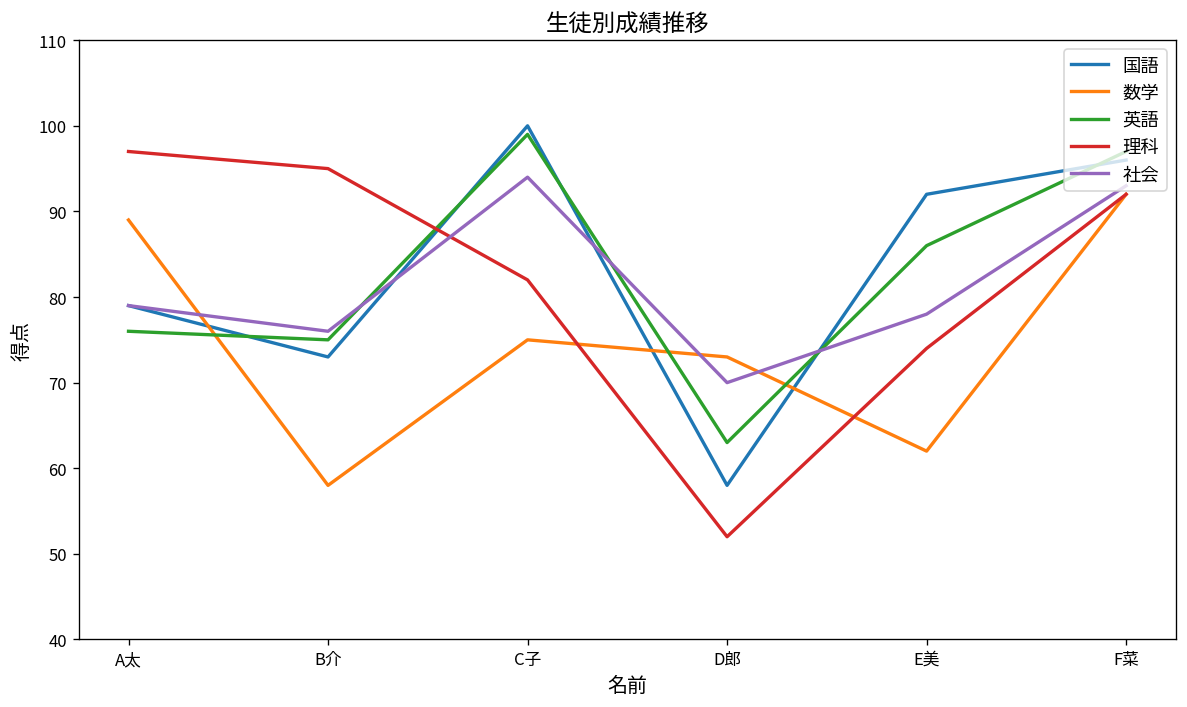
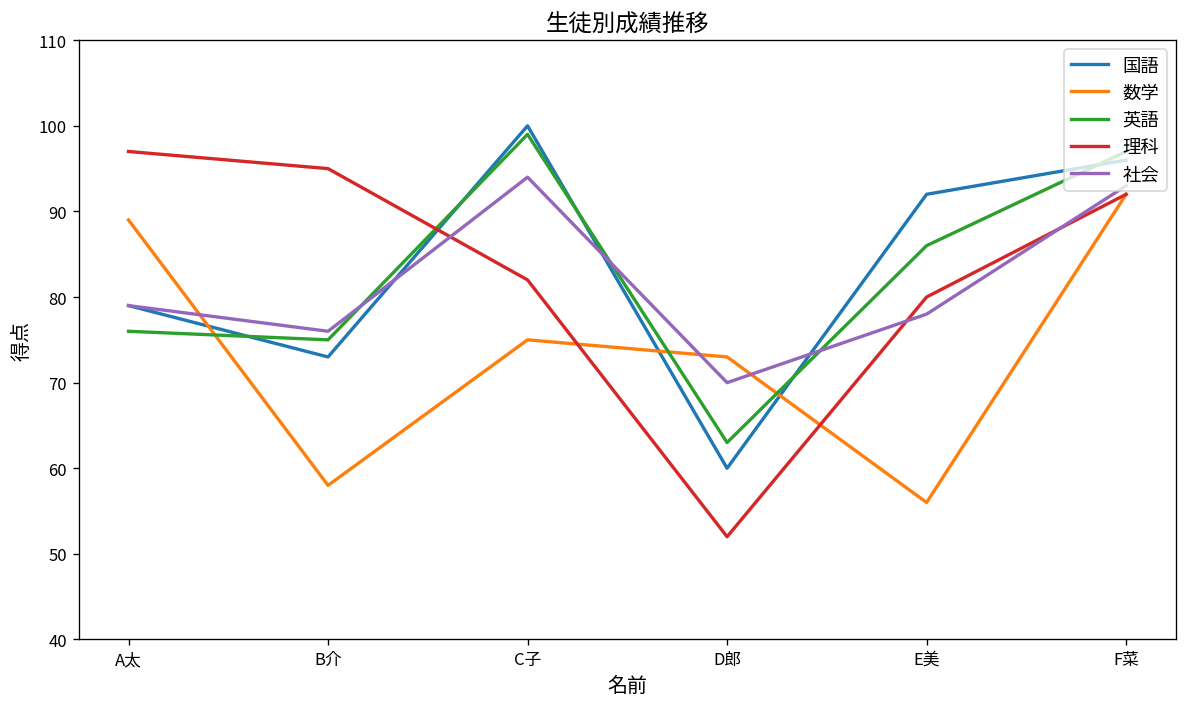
国語, D郎: 58 -> 60
数学, E美: 62 -> 56
理科, E美: 74 -> 80
